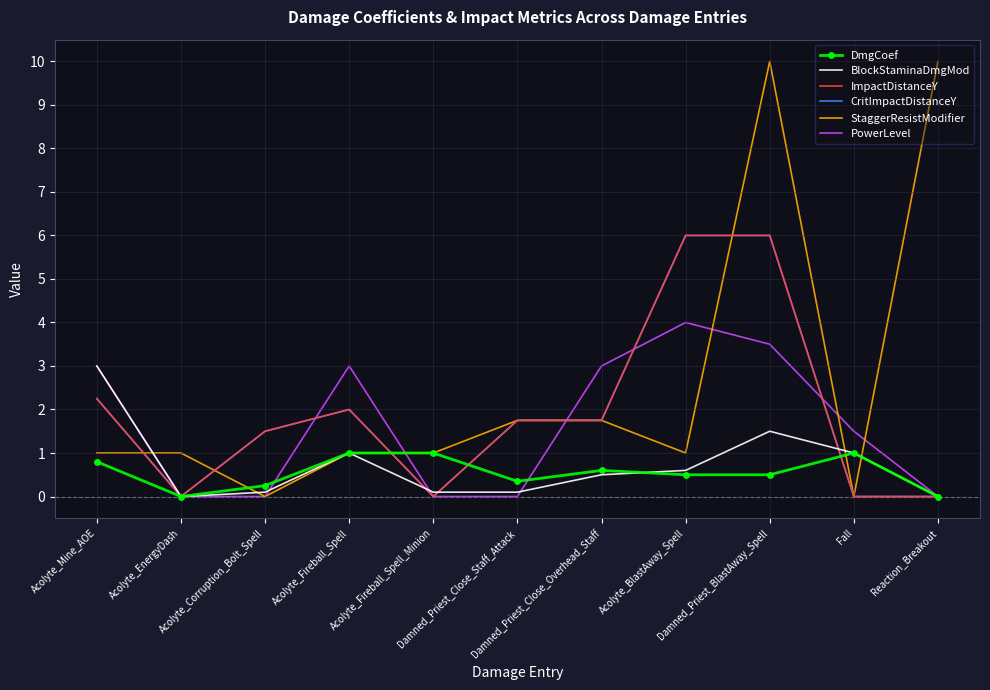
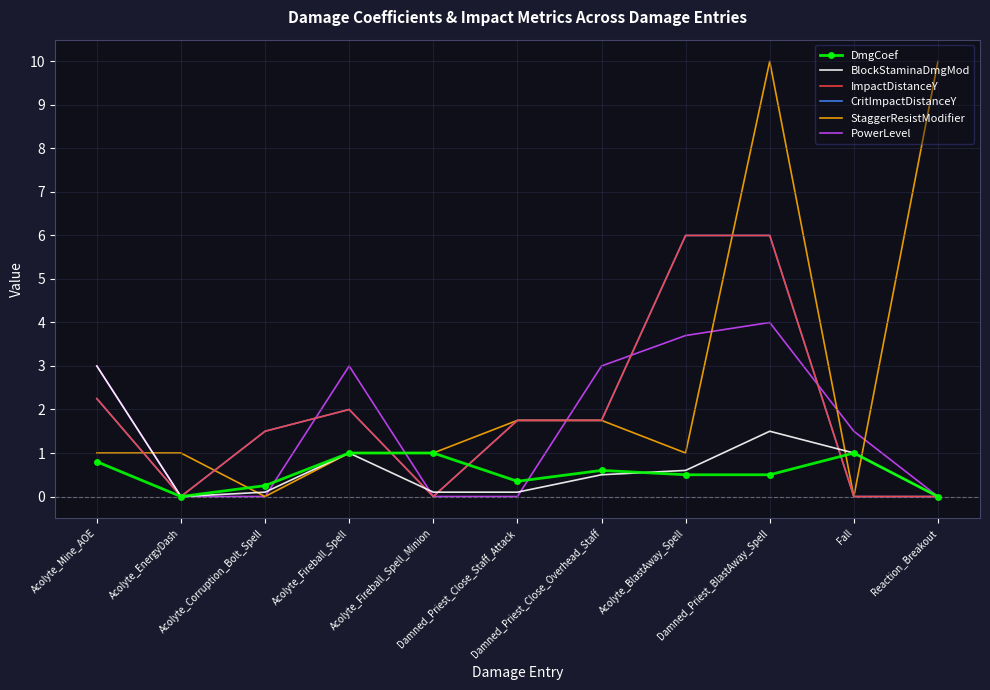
PowerLevel, Acolyte_BlastAway_Spell: 4.0 -> 3.7
PowerLevel, Damned_Priest_BlastAway_Spell: 3.5 -> 4.0
